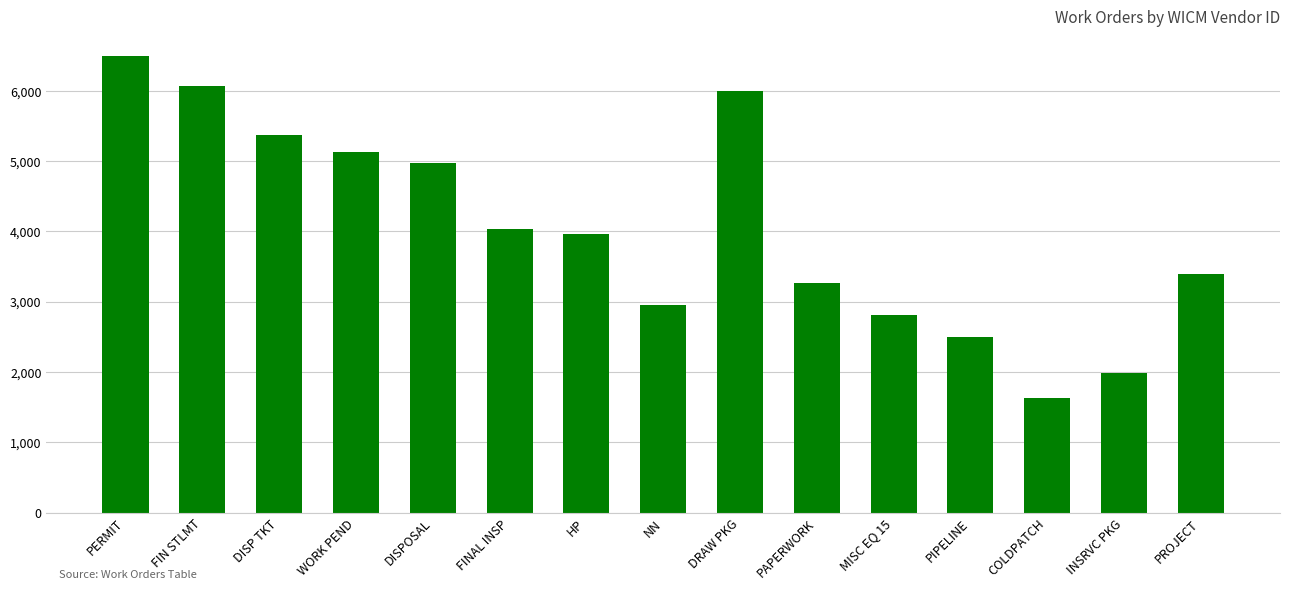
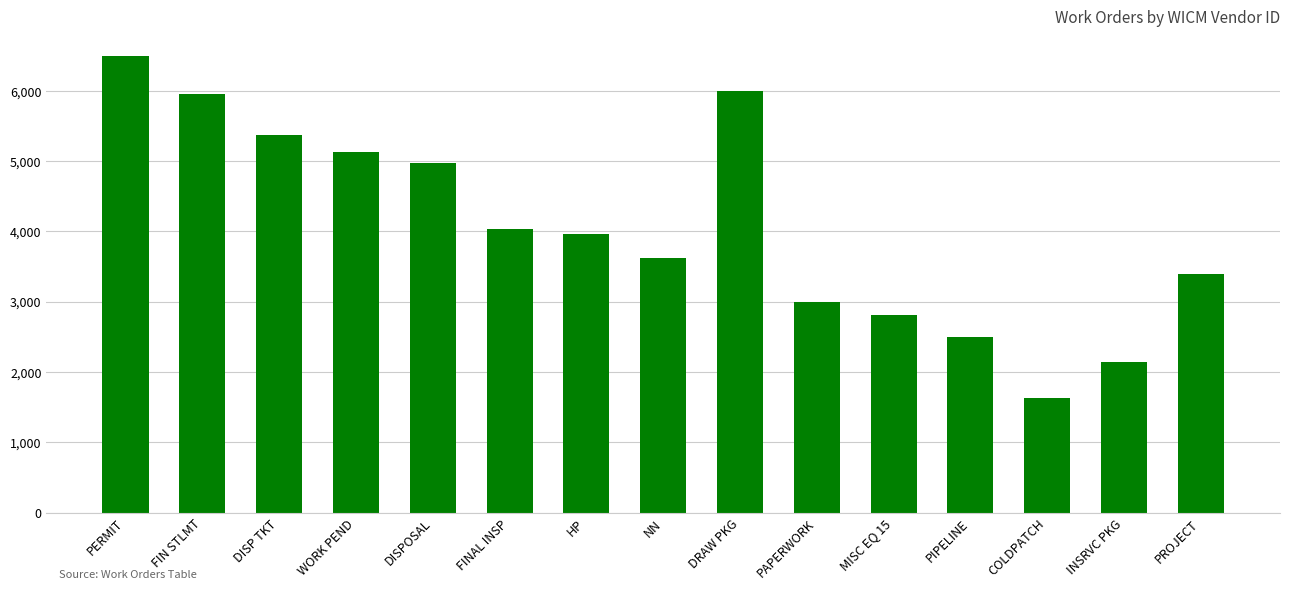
FIN STLMT: 6,100 -> 6,000
NN: 3,000 -> 3,600
PAPERWORK: 3,300 -> 3,000
INSRVC PKG: 2,000 -> 2,100
